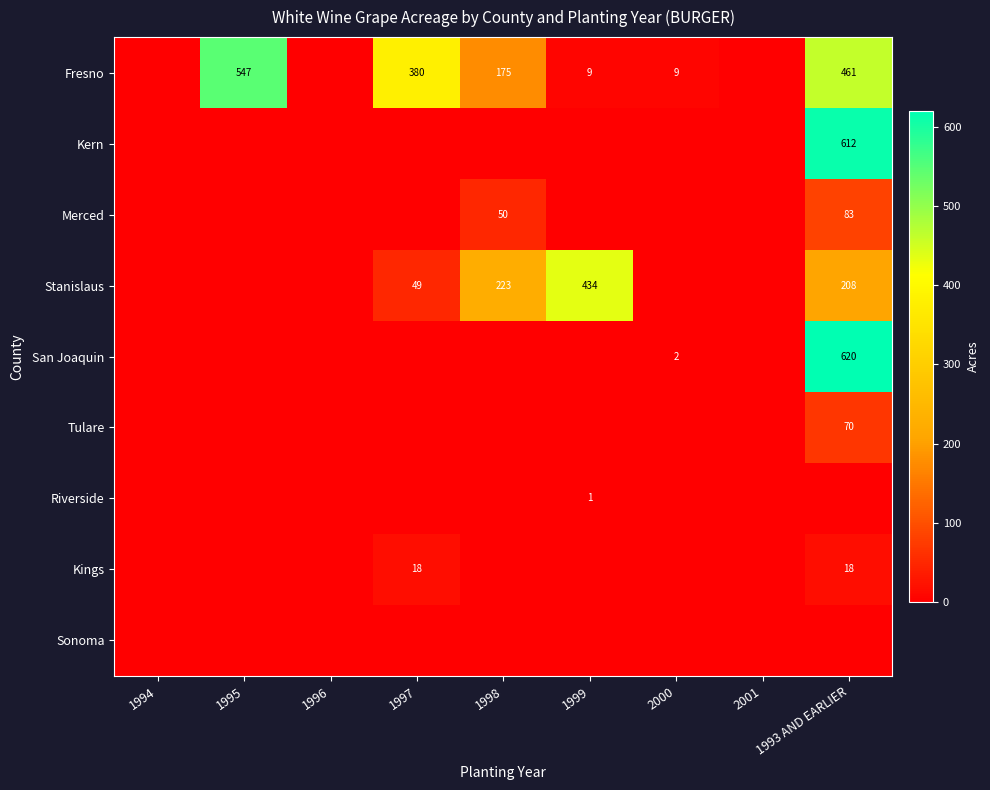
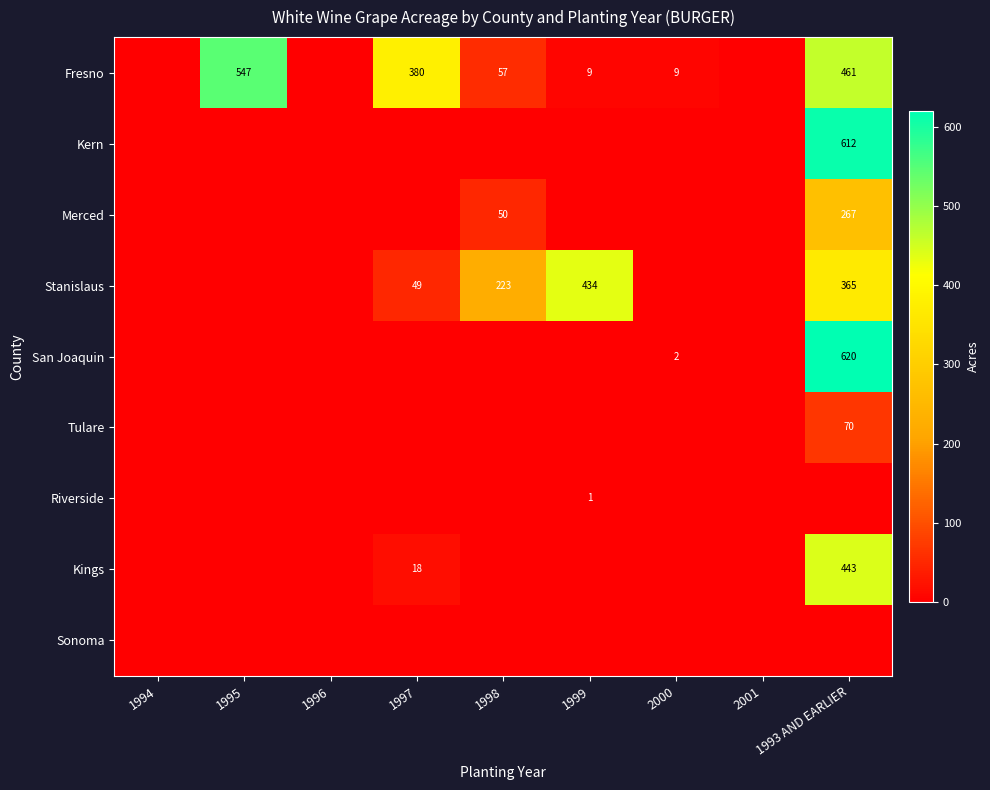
Fresno, 1998: 175 -> 57
Merced, 1993 AND EARLIER: 83 -> 267
Stanislaus, 1993 AND EARLIER: 208 -> 365
Kings, 1993 AND EARLIER: 18 -> 443
